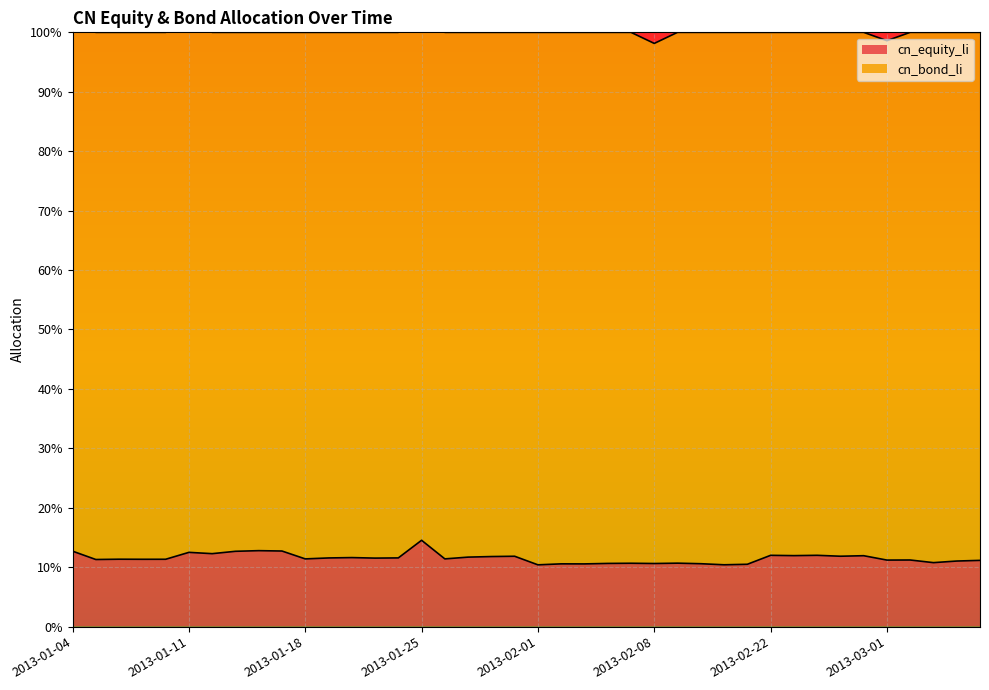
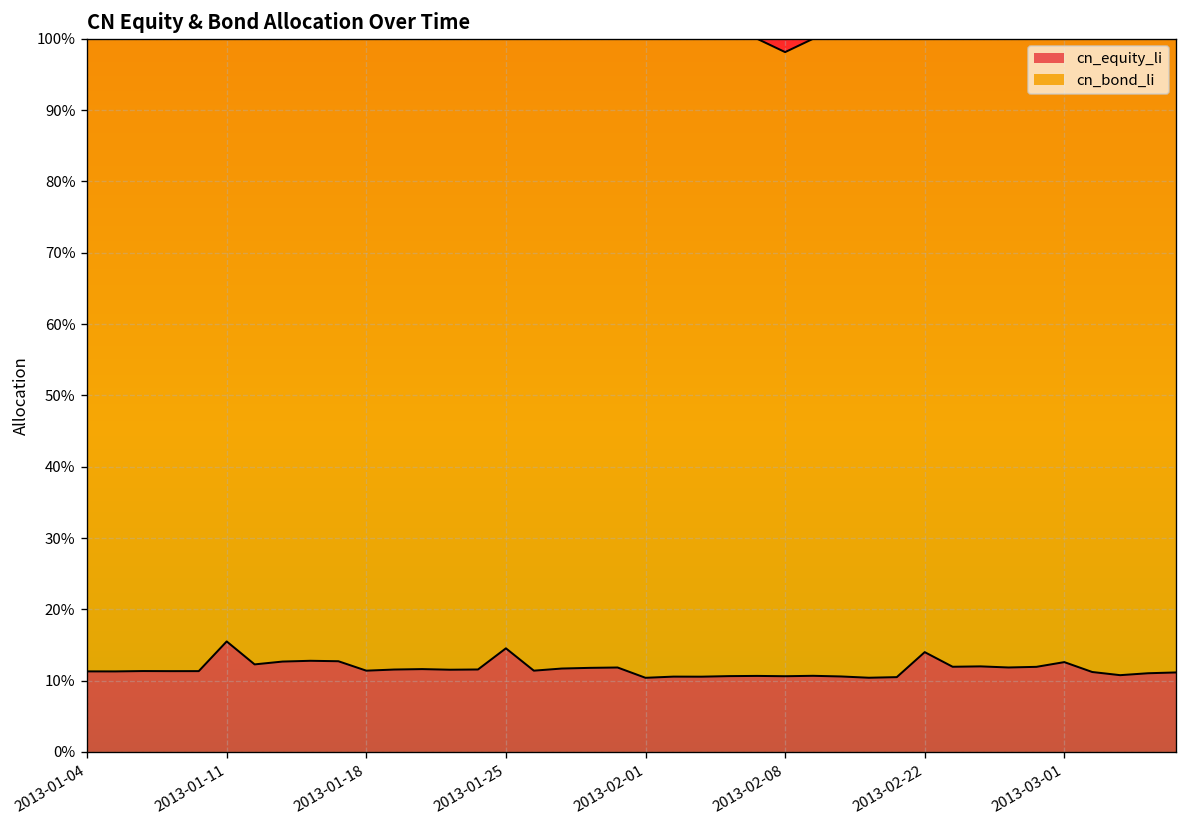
cn_equity_li, 2013-01-04: 13% -> 11%
cn_equity_li, 2013-01-11: 13% -> 16%
cn_equity_li, 2013-02-22: 12% -> 14%
cn_equity_li, 2013-03-01: 11% -> 13%
